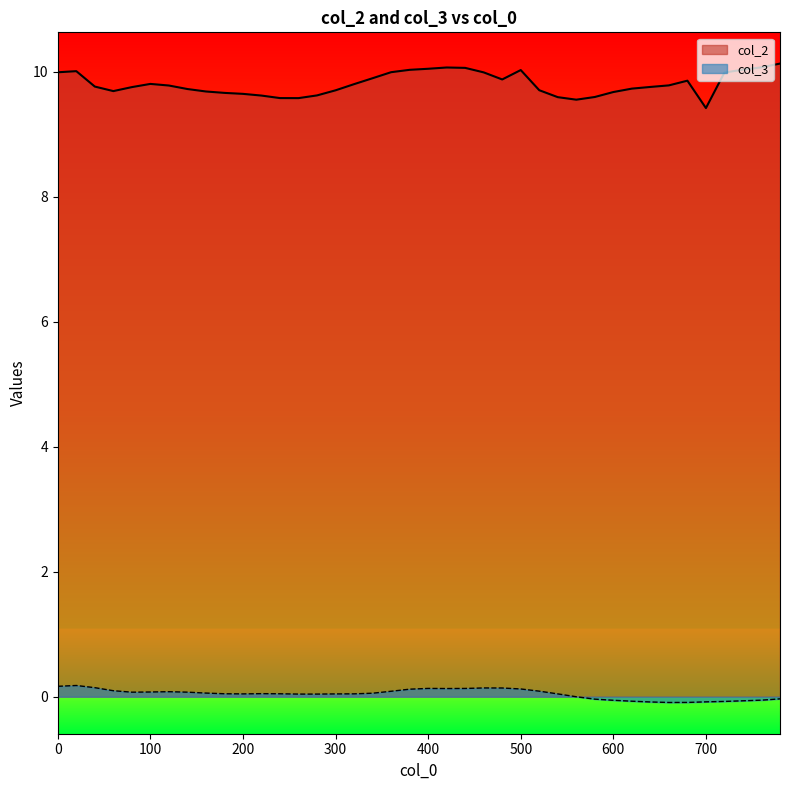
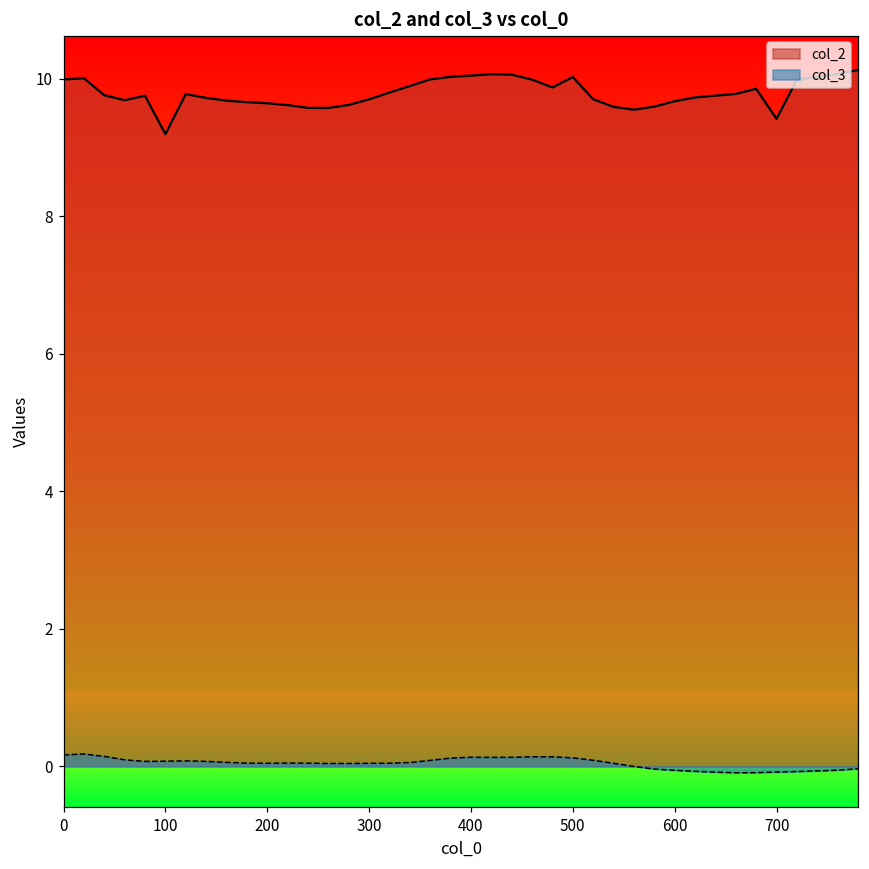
col_2, 100: 9.8 -> 9.2
